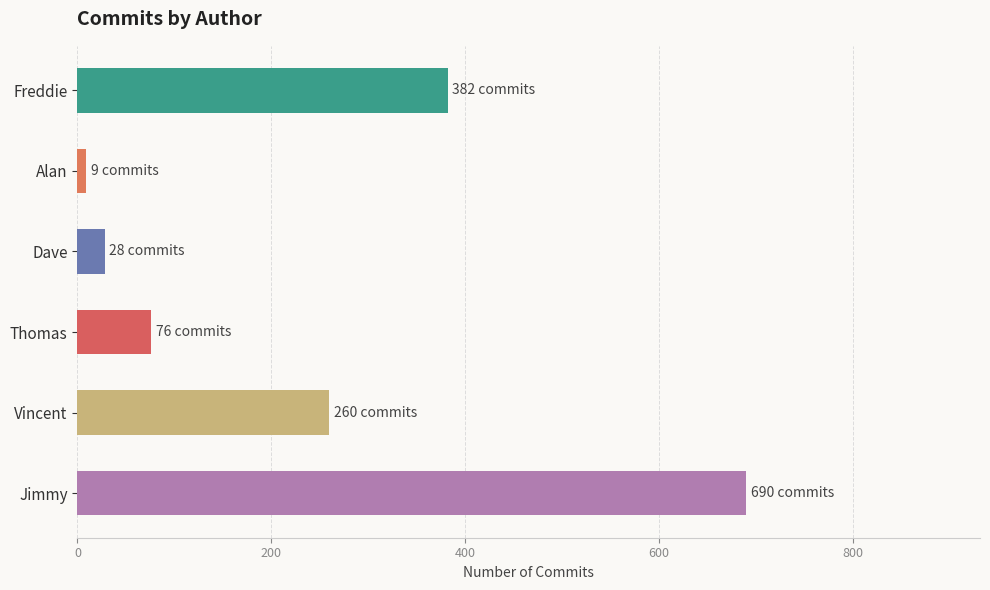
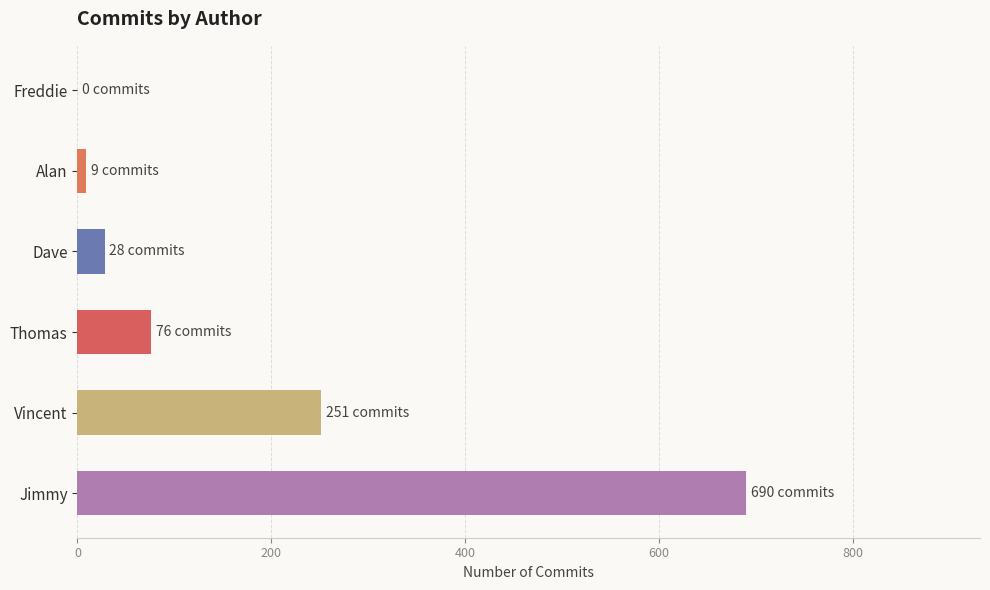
Freddie: 382 -> 0
Vincent: 260 -> 251
